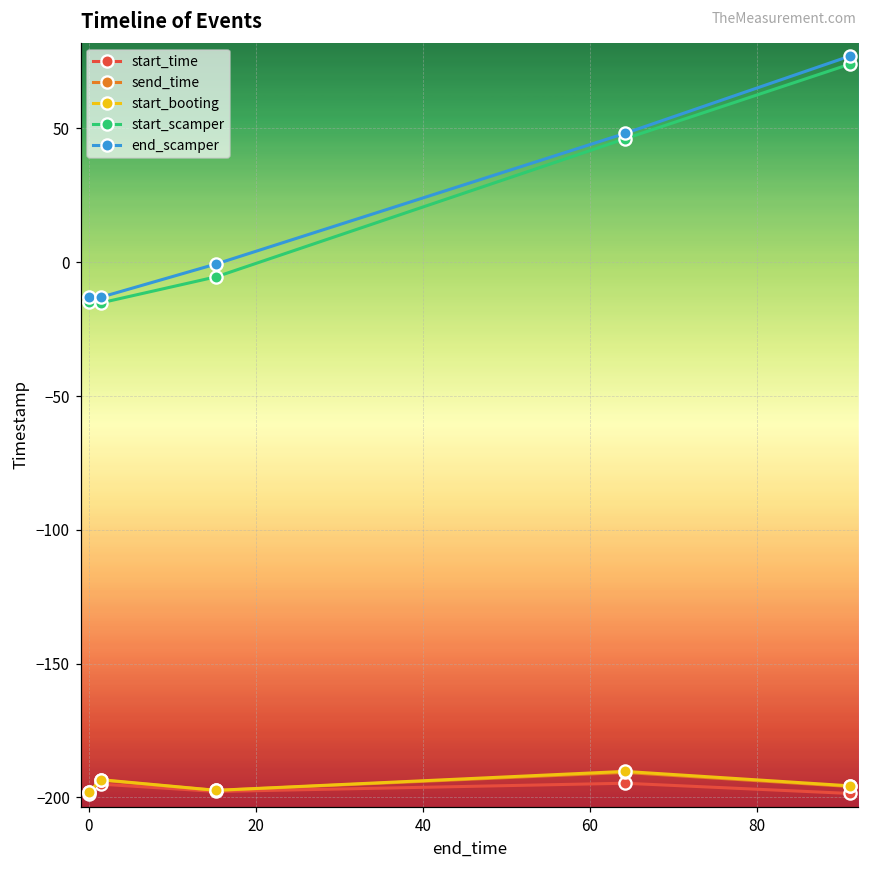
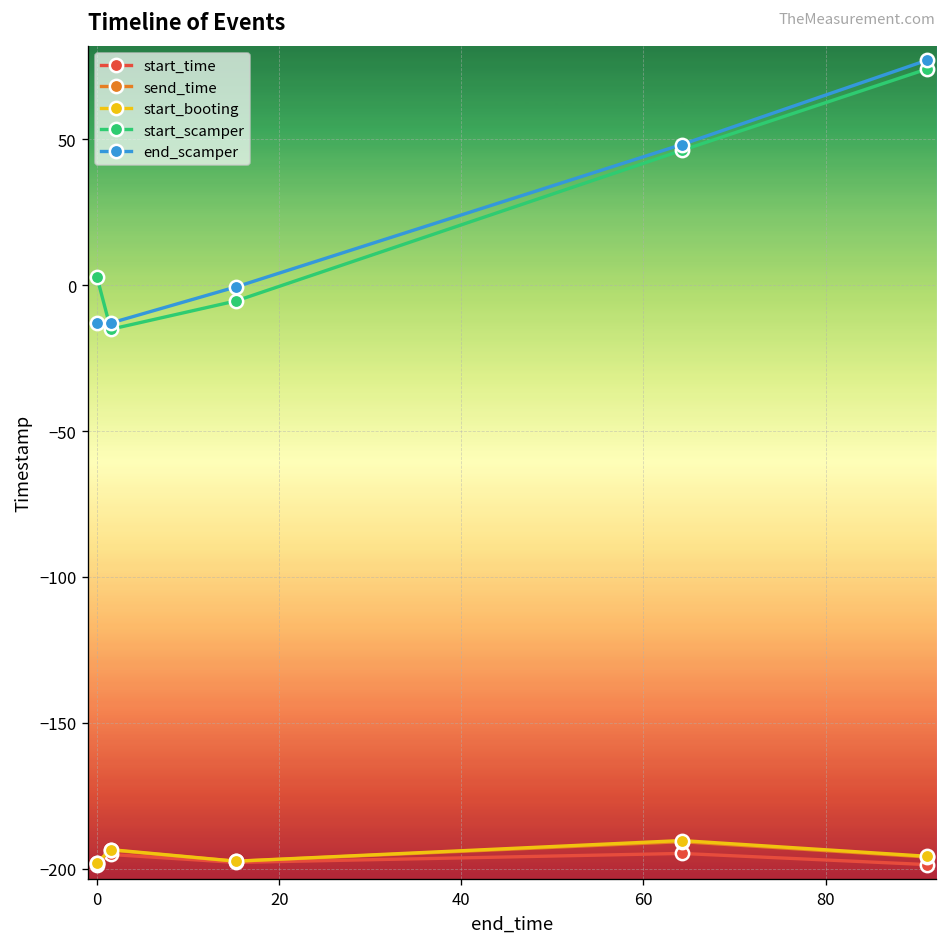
start_scamper, 0: -15 -> 3
